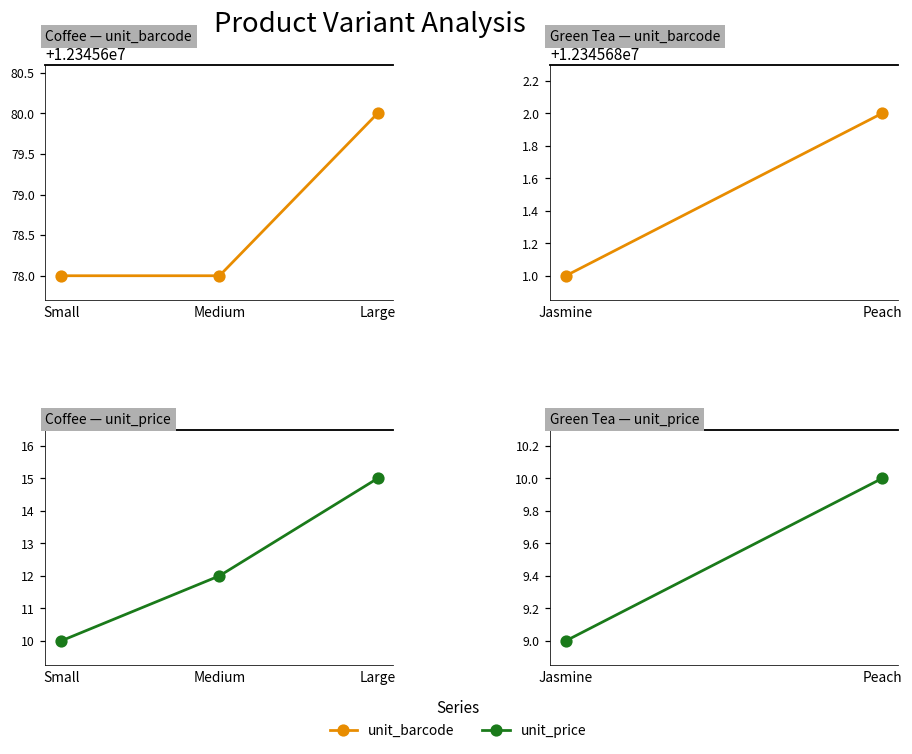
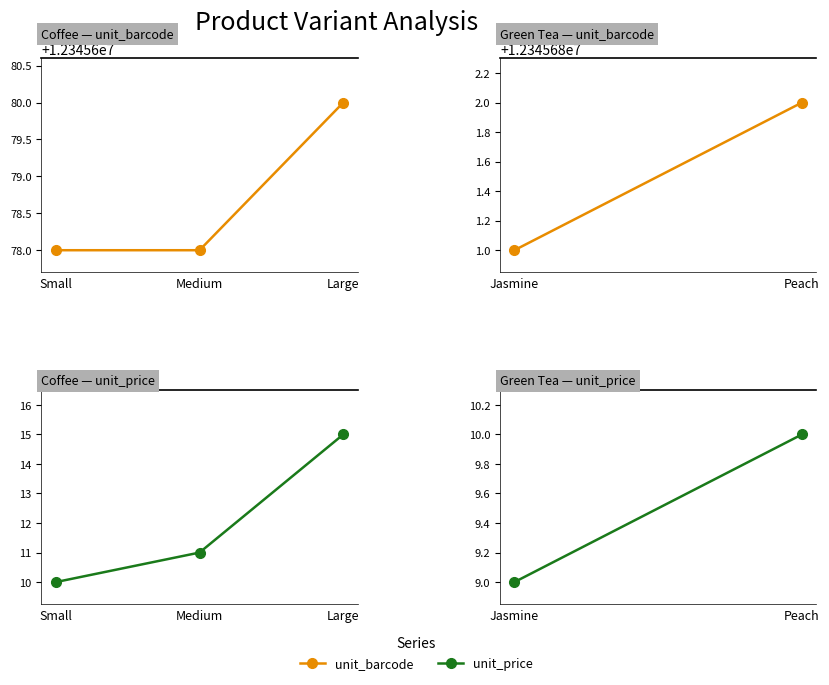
Coffee — unit_price, Medium: 12 -> 11
